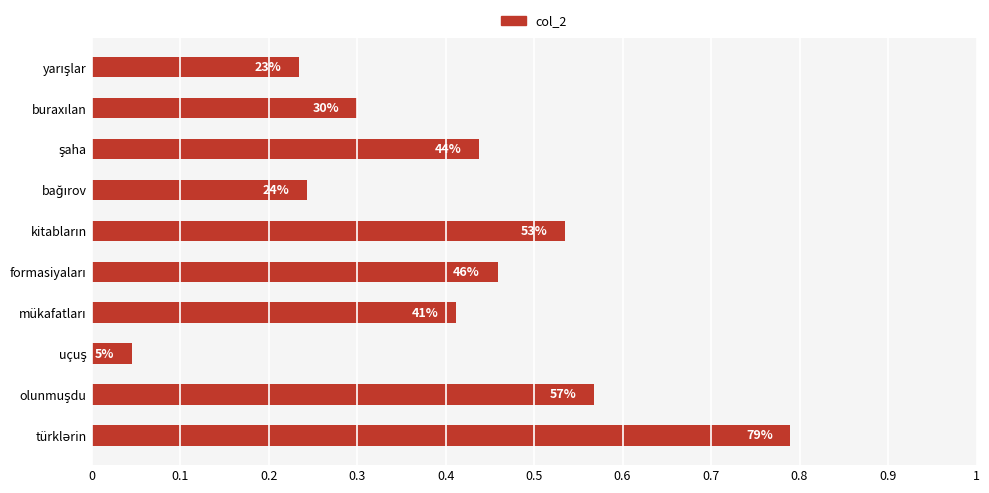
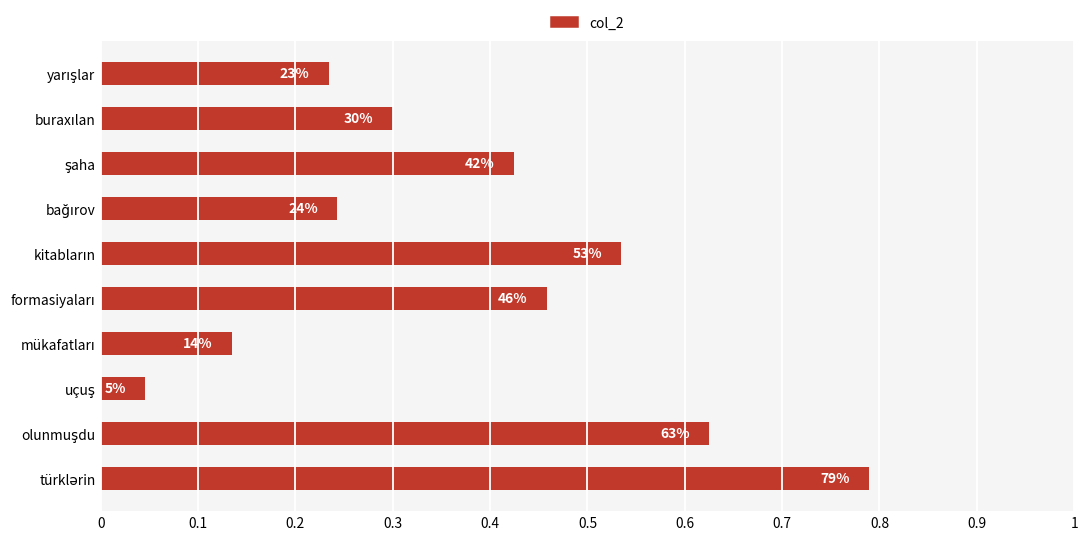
şaha: 44% -> 42%
mükafatları: 41% -> 14%
olunmuşdu: 57% -> 63%
